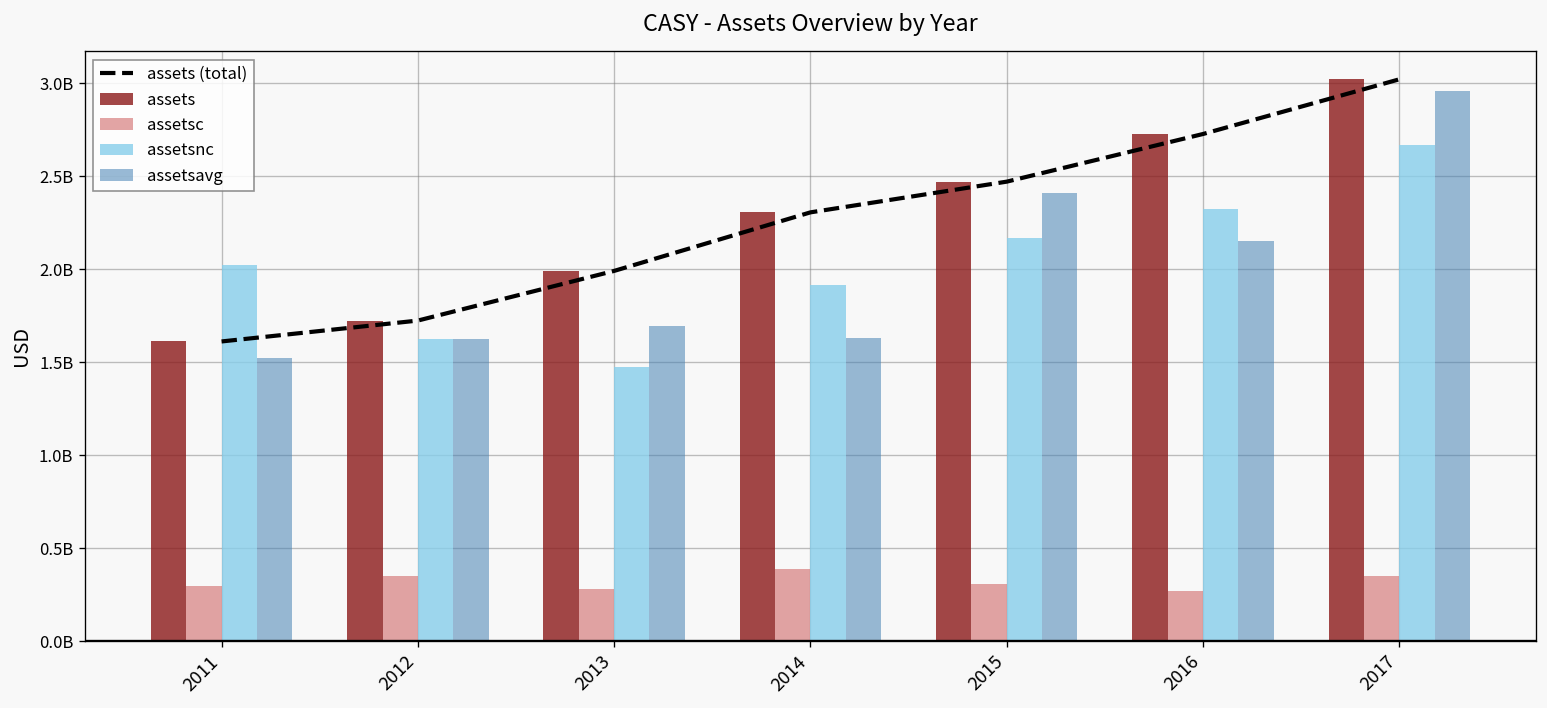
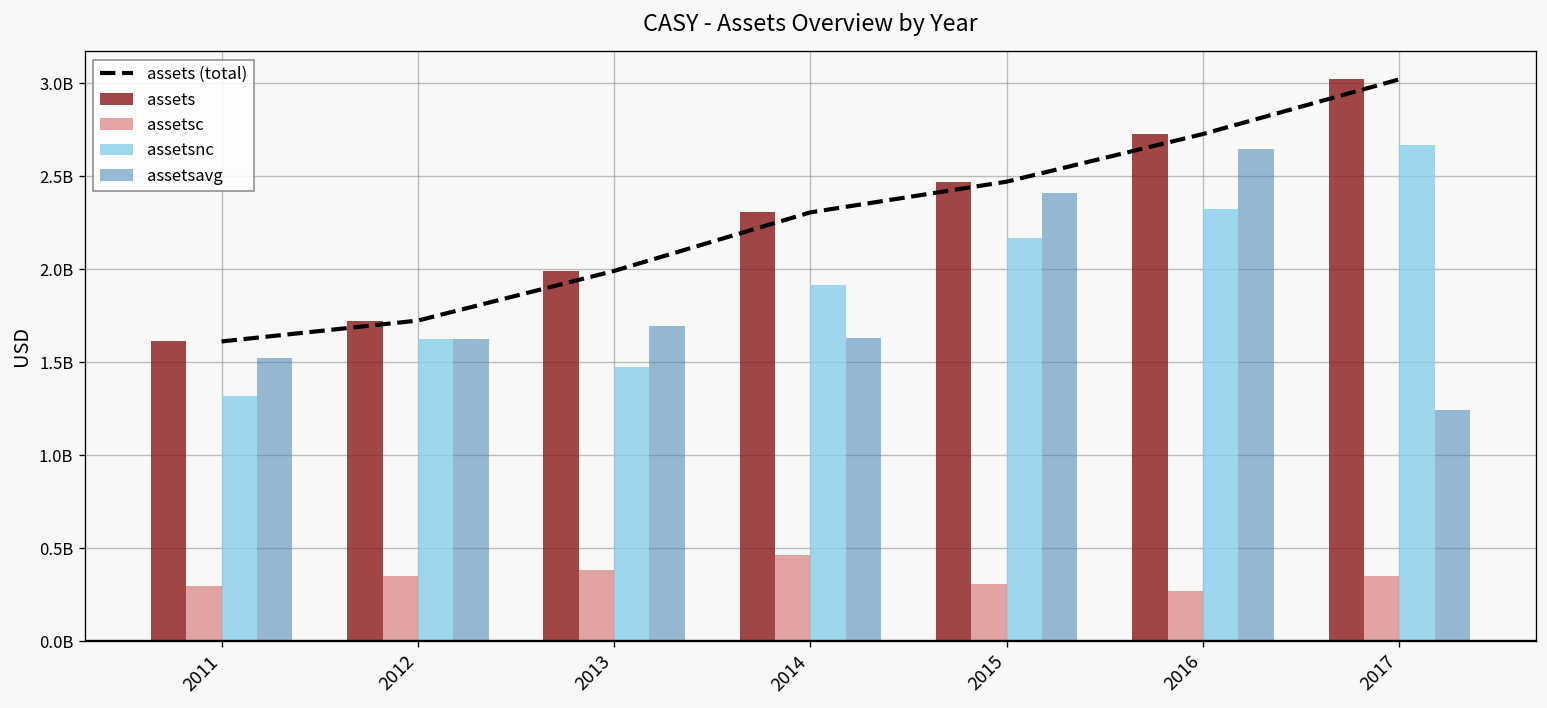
assetsnc, 2011: 2020000000 -> 1320000000
assetsc, 2013: 280000000 -> 380000000
assetsc, 2014: 390000000 -> 460000000
assetsavg, 2016: 2150000000 -> 2650000000
assetsavg, 2017: 2960000000 -> 1240000000
